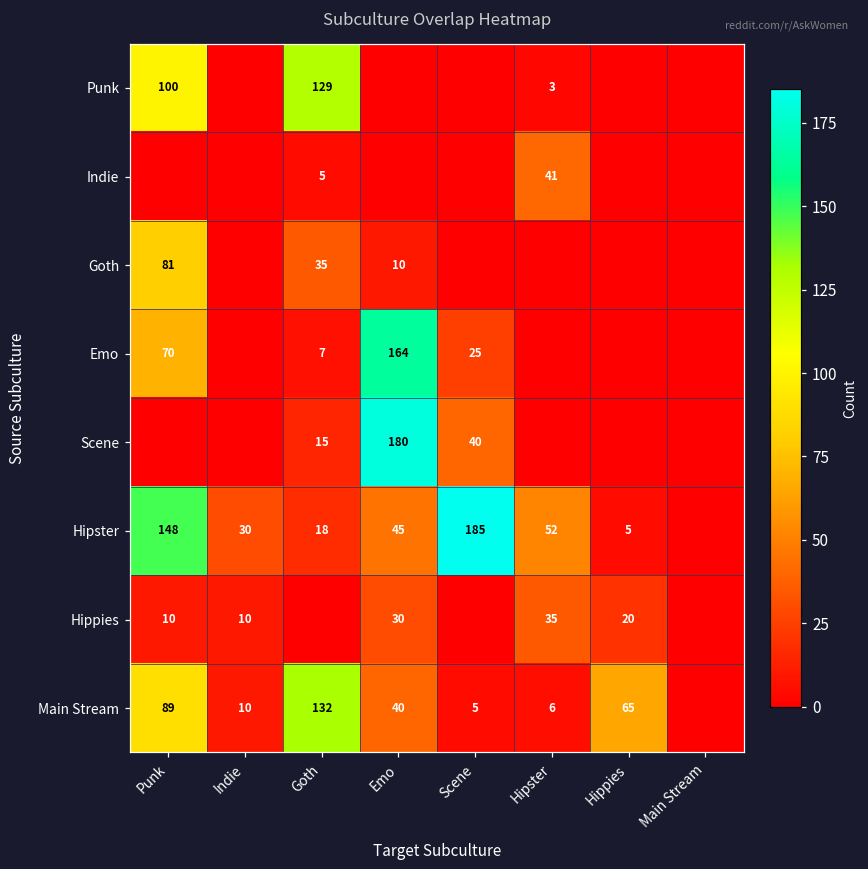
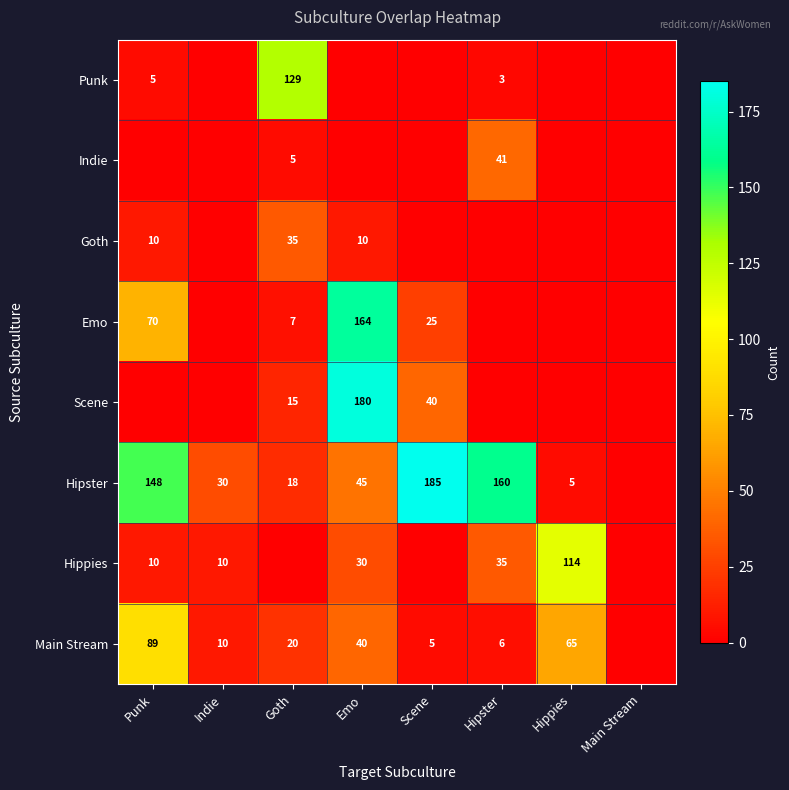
Punk, Punk: 100 -> 5
Goth, Punk: 81 -> 10
Hipster, Hipster: 52 -> 160
Hippies, Hippies: 20 -> 114
Main Stream, Goth: 132 -> 20
